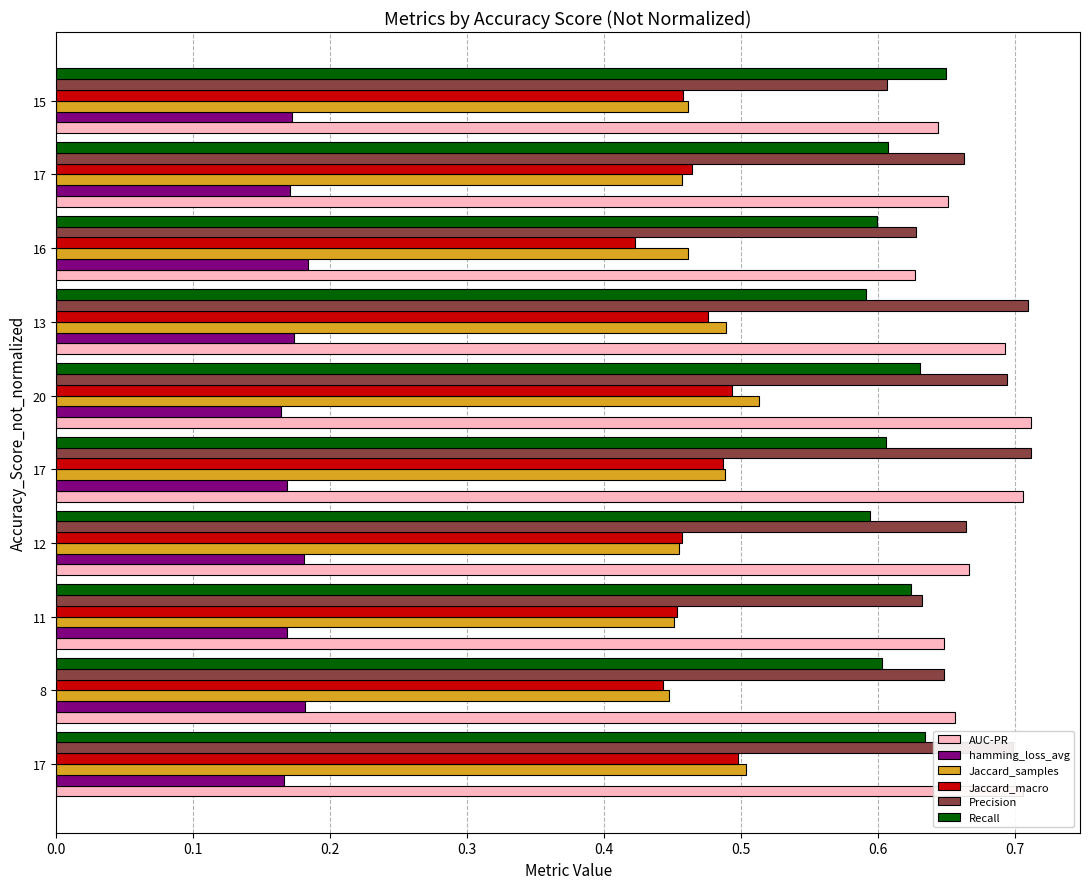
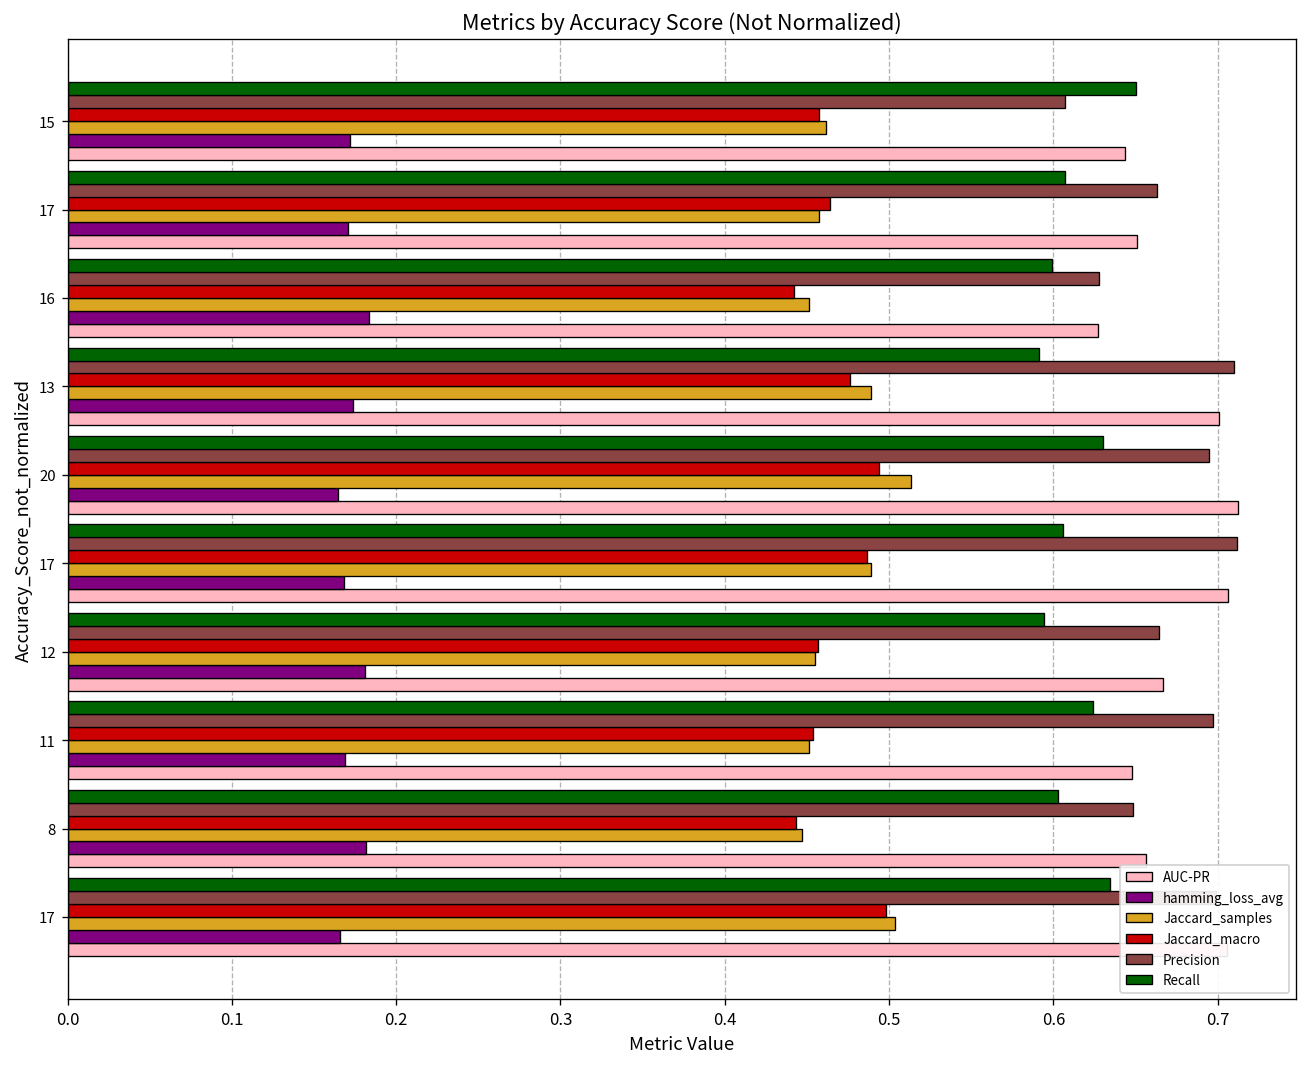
Jaccard_macro, 16: 0.422 -> 0.442
Jaccard_samples, 16: 0.462 -> 0.451
AUC-PR, 13: 0.693 -> 0.701
Precision, 11: 0.632 -> 0.697
